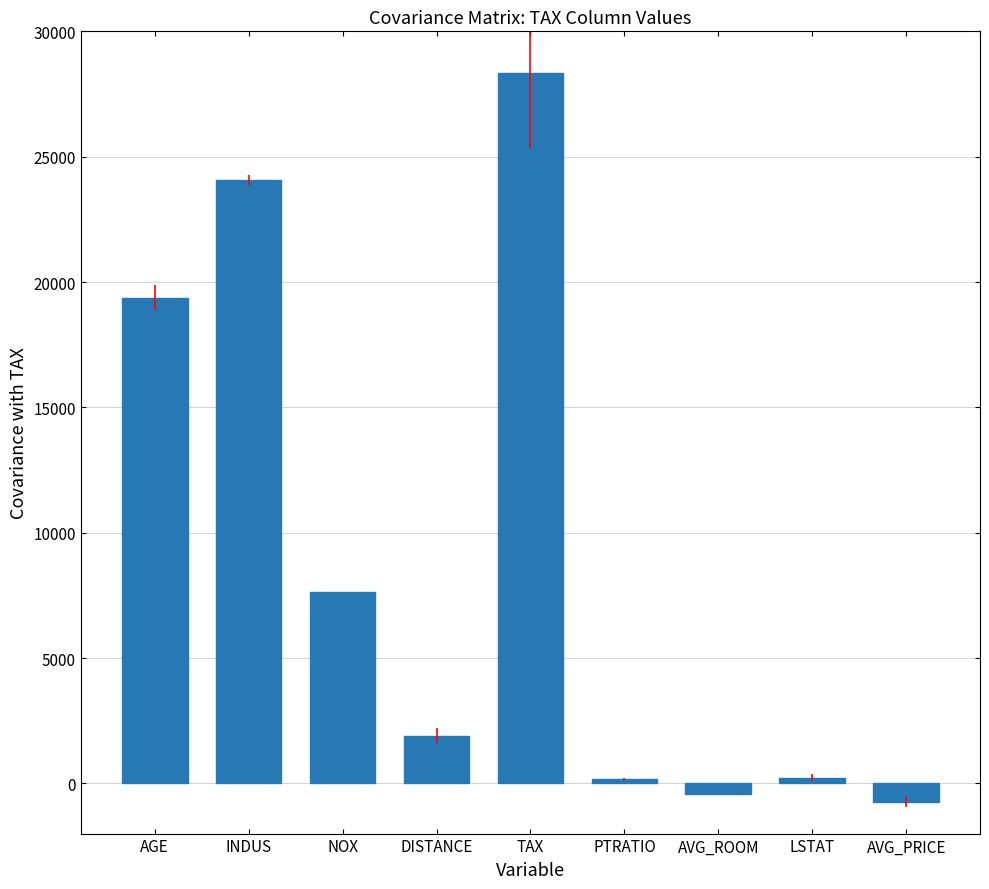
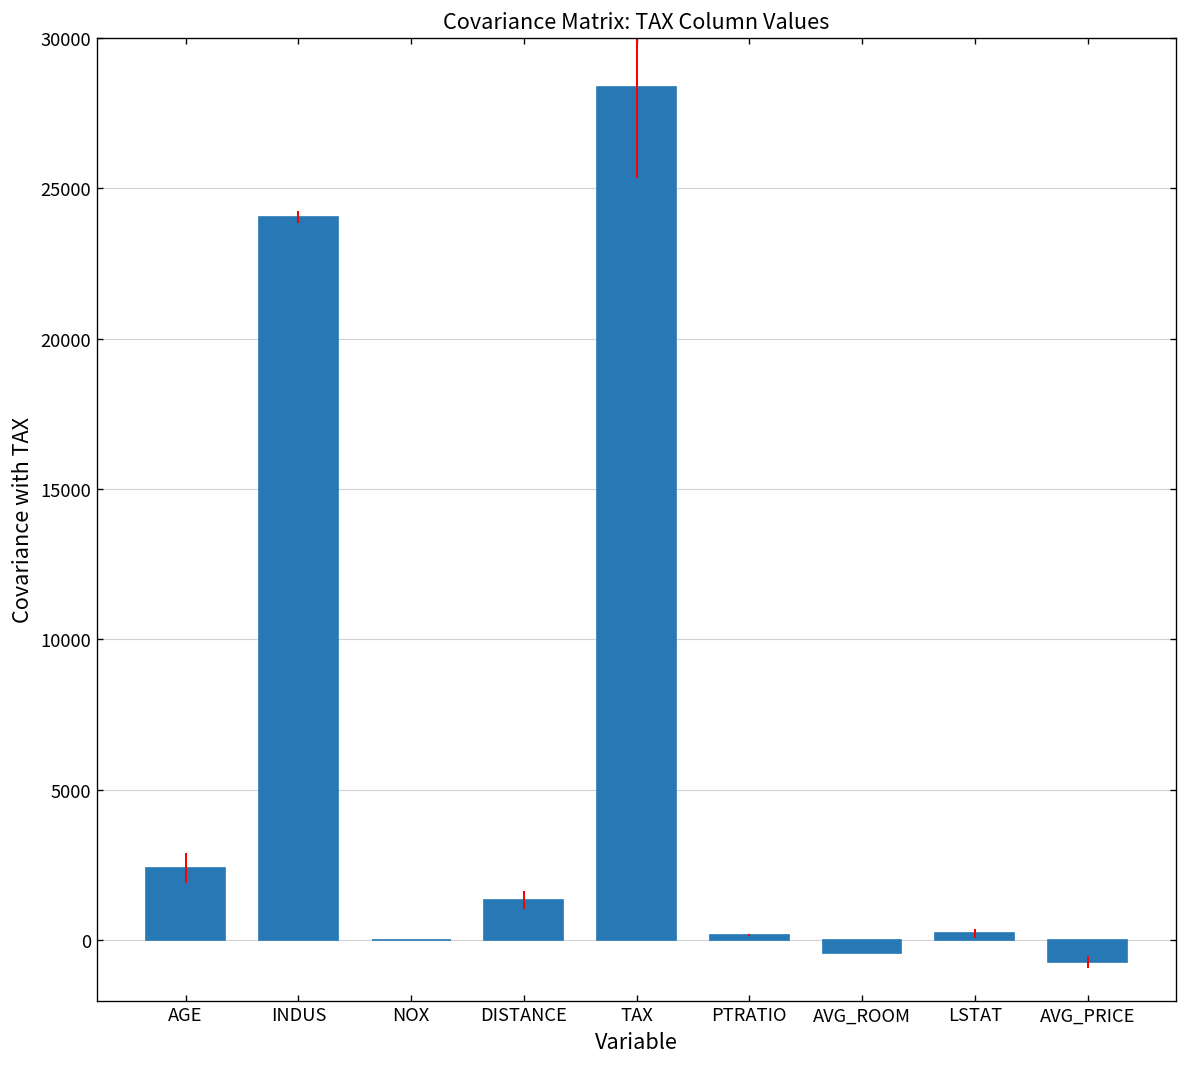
AGE: 19400 -> 2400
NOX: 7700 -> 0
DISTANCE: 1900 -> 1300
